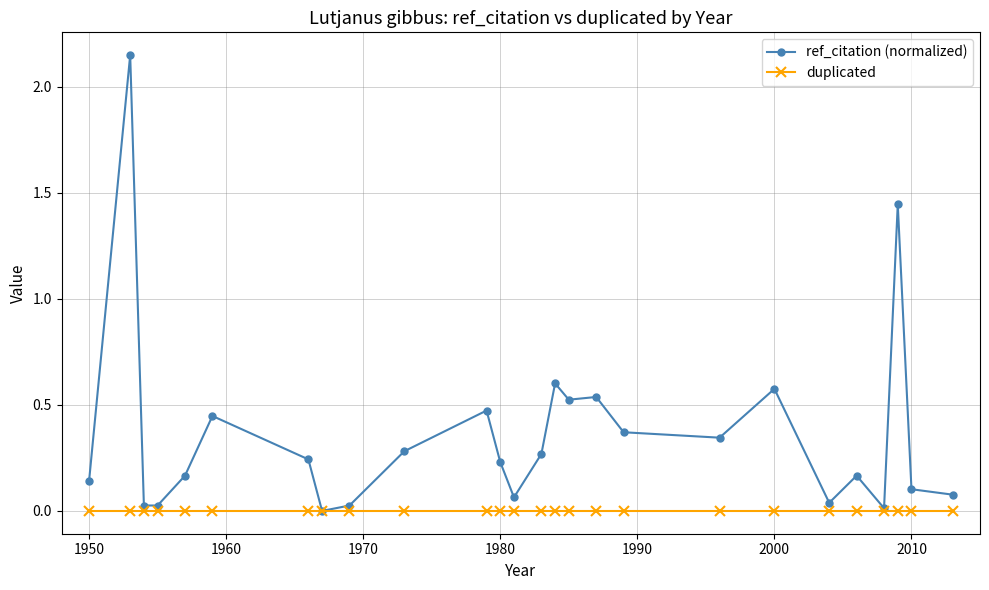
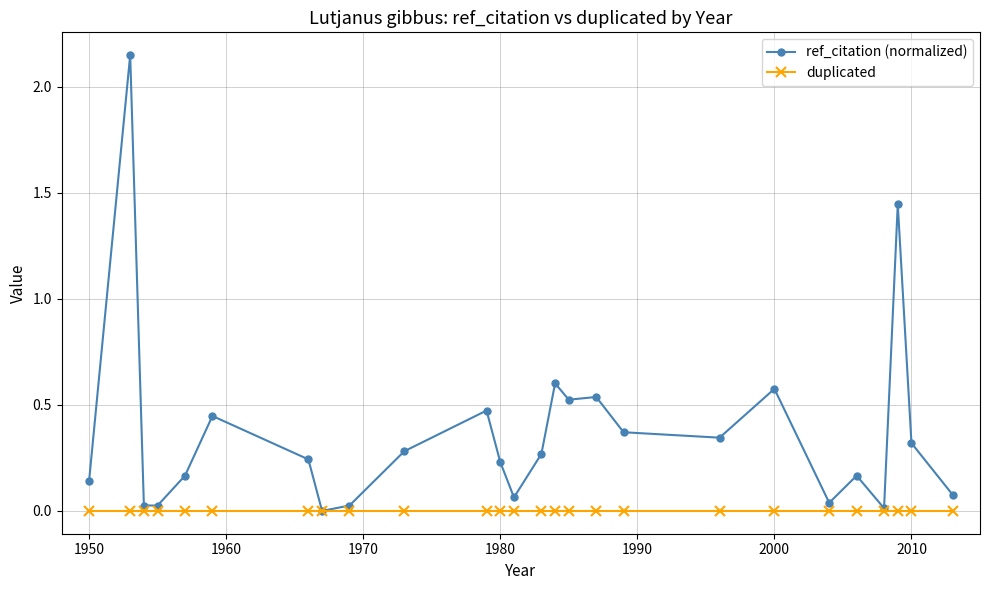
ref_citation (normalized), 2010: 0.10 -> 0.32
